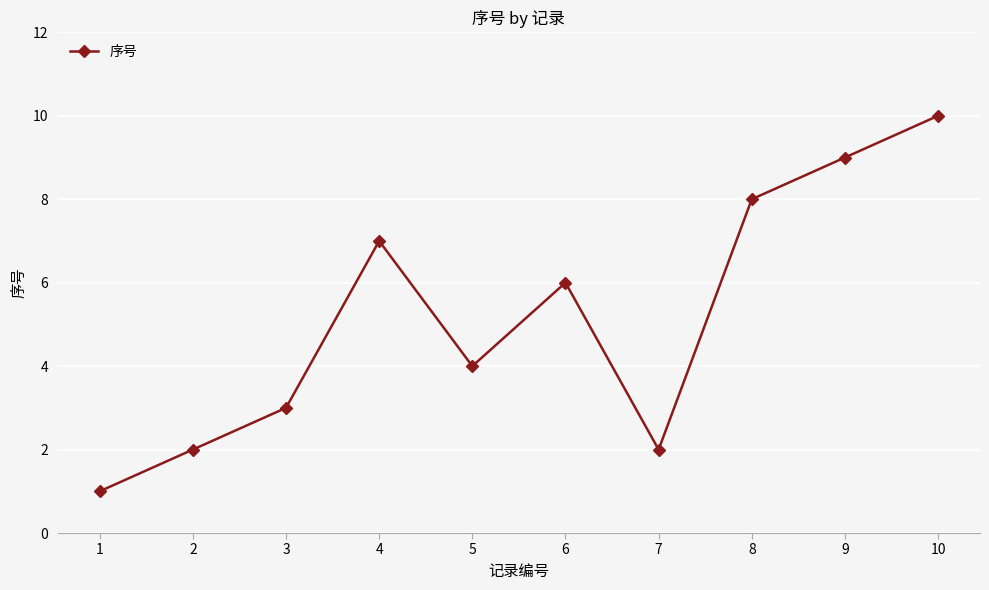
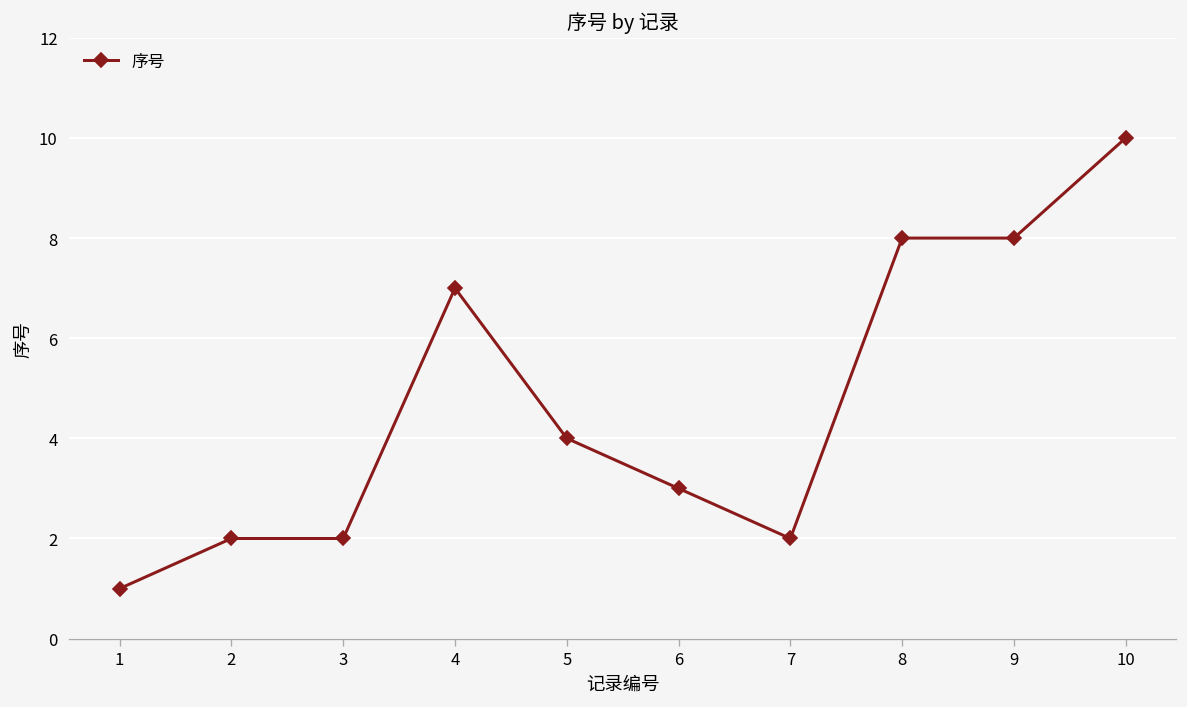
3: 3 -> 2
6: 6 -> 3
9: 9 -> 8
